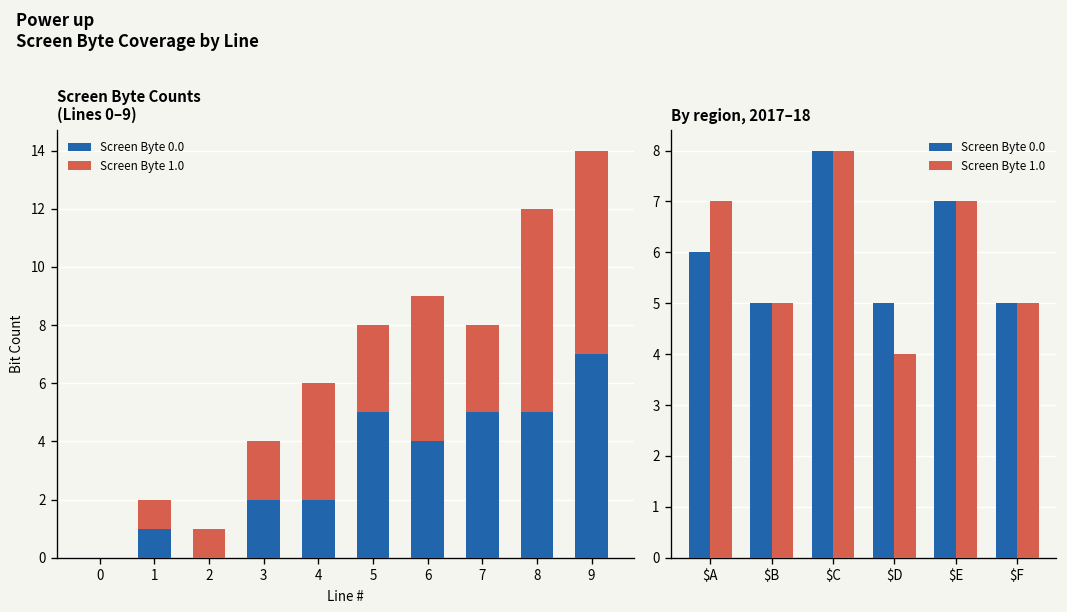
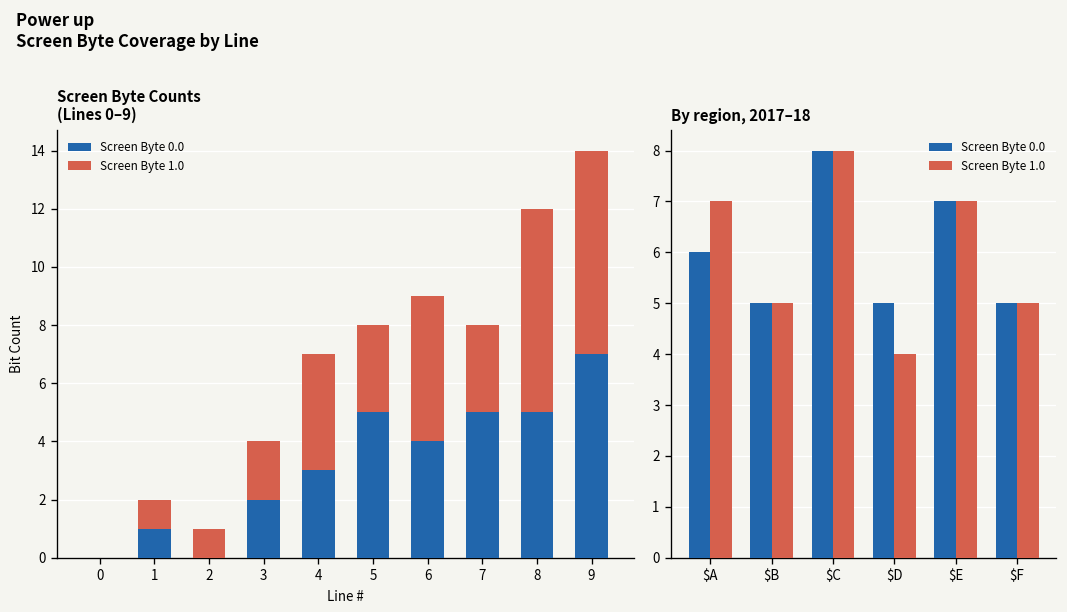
Screen Byte Counts (Lines 0–9), Screen Byte 0.0, 4: 2 -> 3
